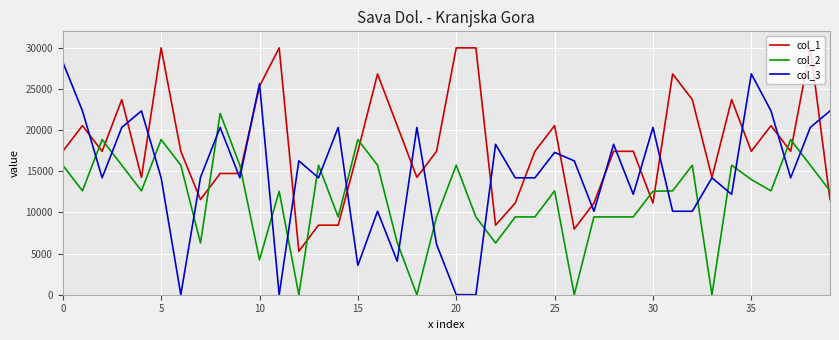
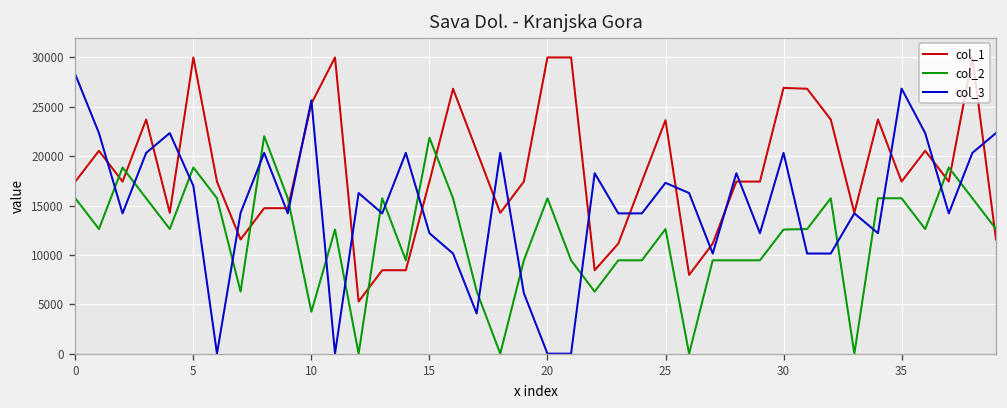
col_3, 5: 14000 -> 17000
col_2, 15: 19000 -> 22000
col_3, 15: 4000 -> 12000
col_1, 25: 21000 -> 24000
col_1, 30: 11000 -> 27000
col_2, 35: 14000 -> 16000
